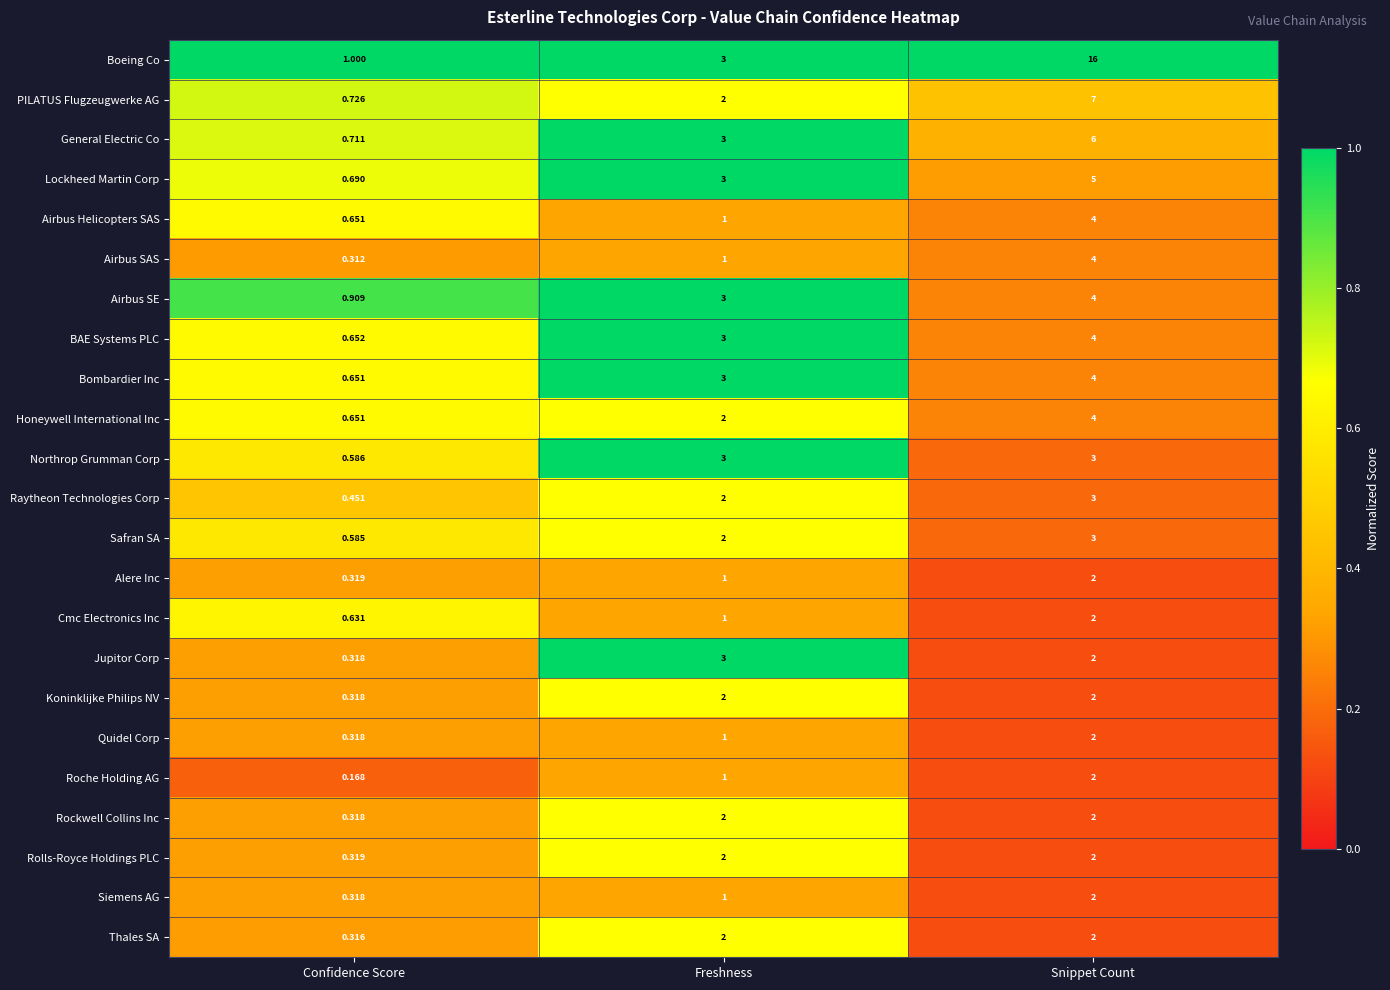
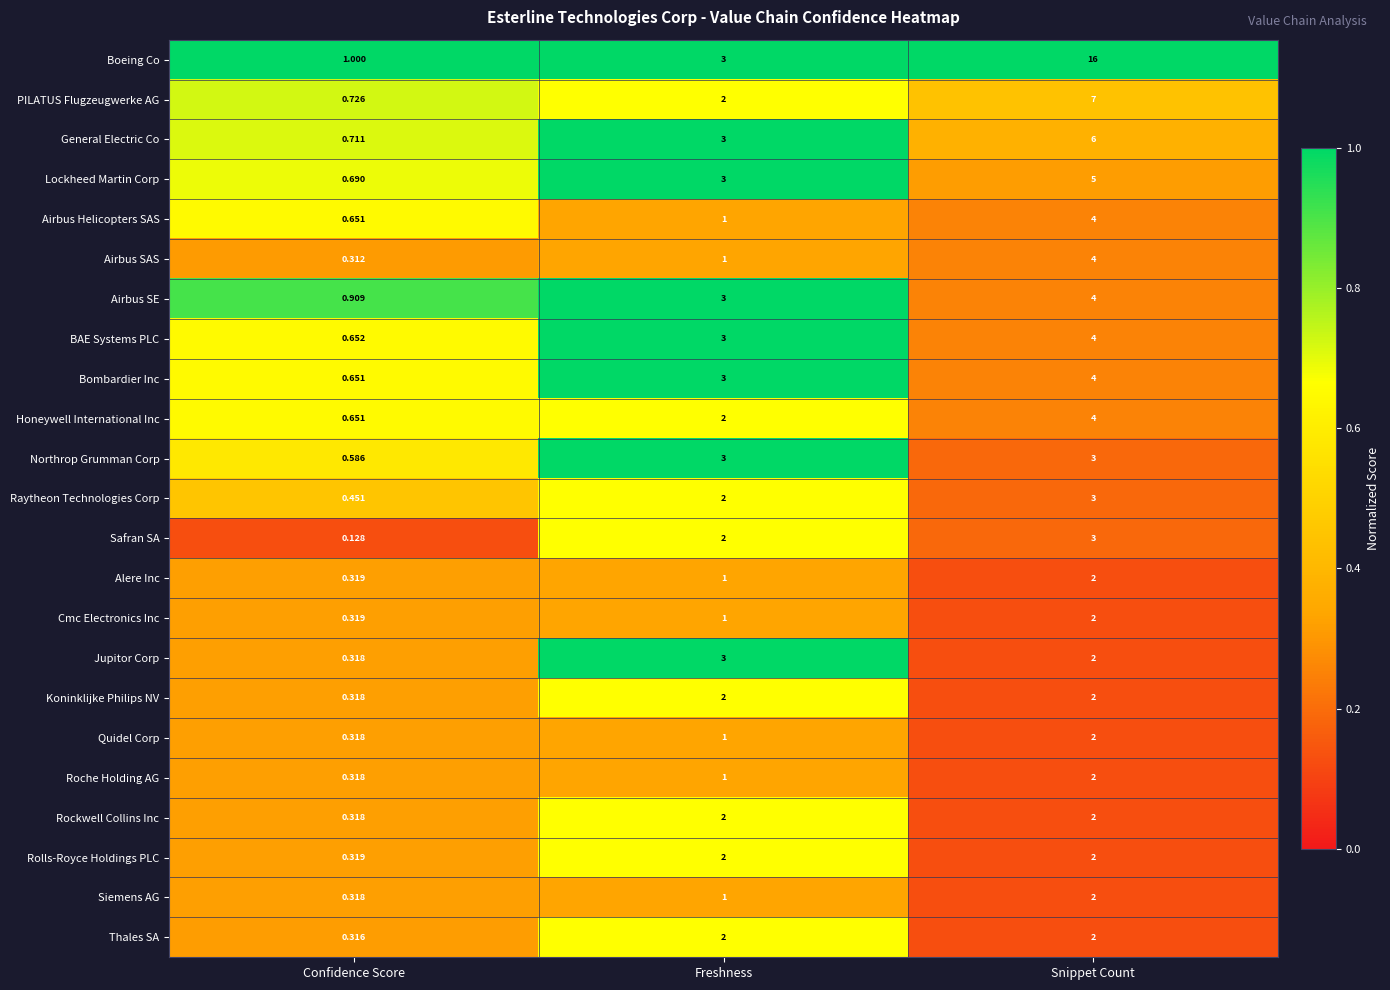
Safran SA, Confidence Score: 0.585 -> 0.128
Cmc Electronics Inc, Confidence Score: 0.631 -> 0.319
Roche Holding AG, Confidence Score: 0.168 -> 0.318
